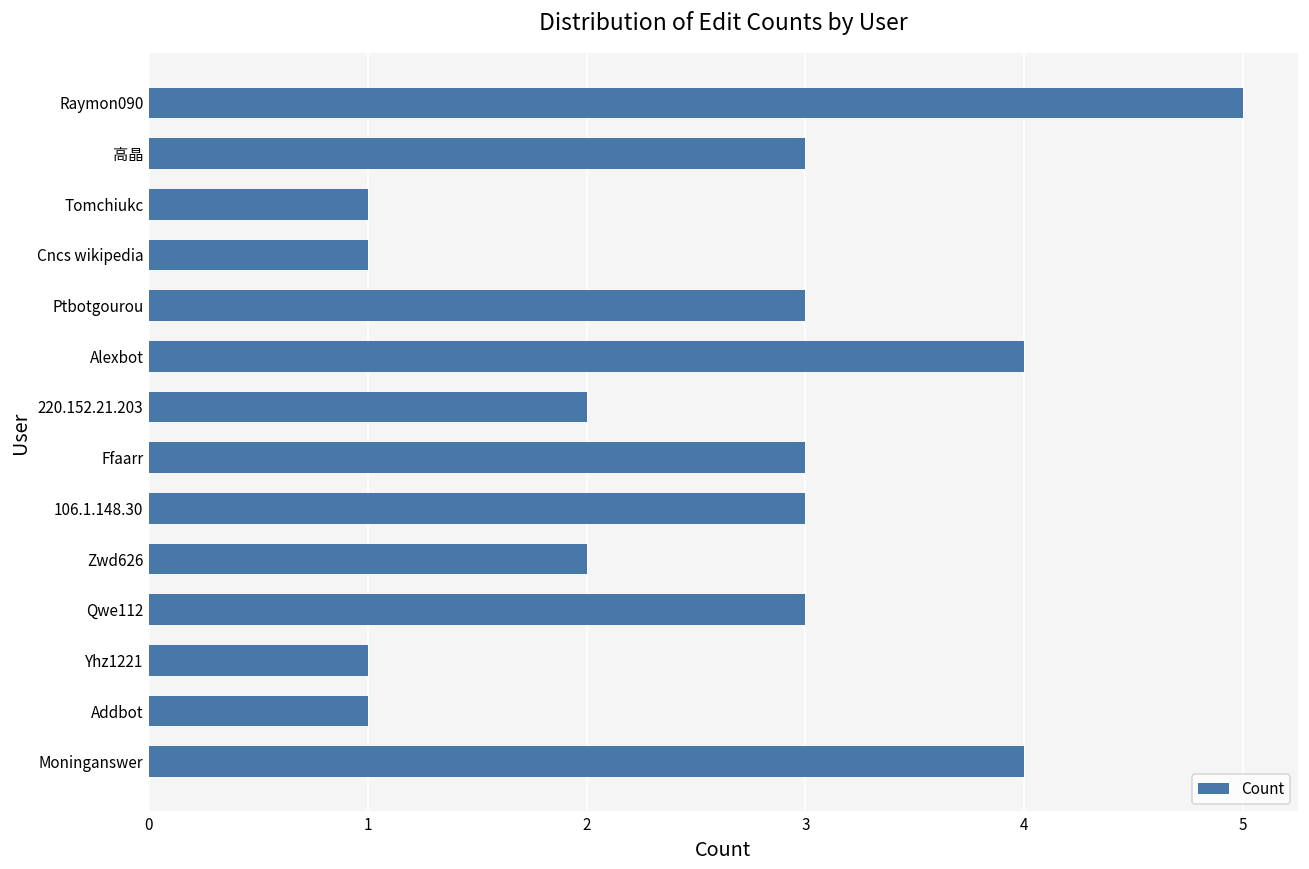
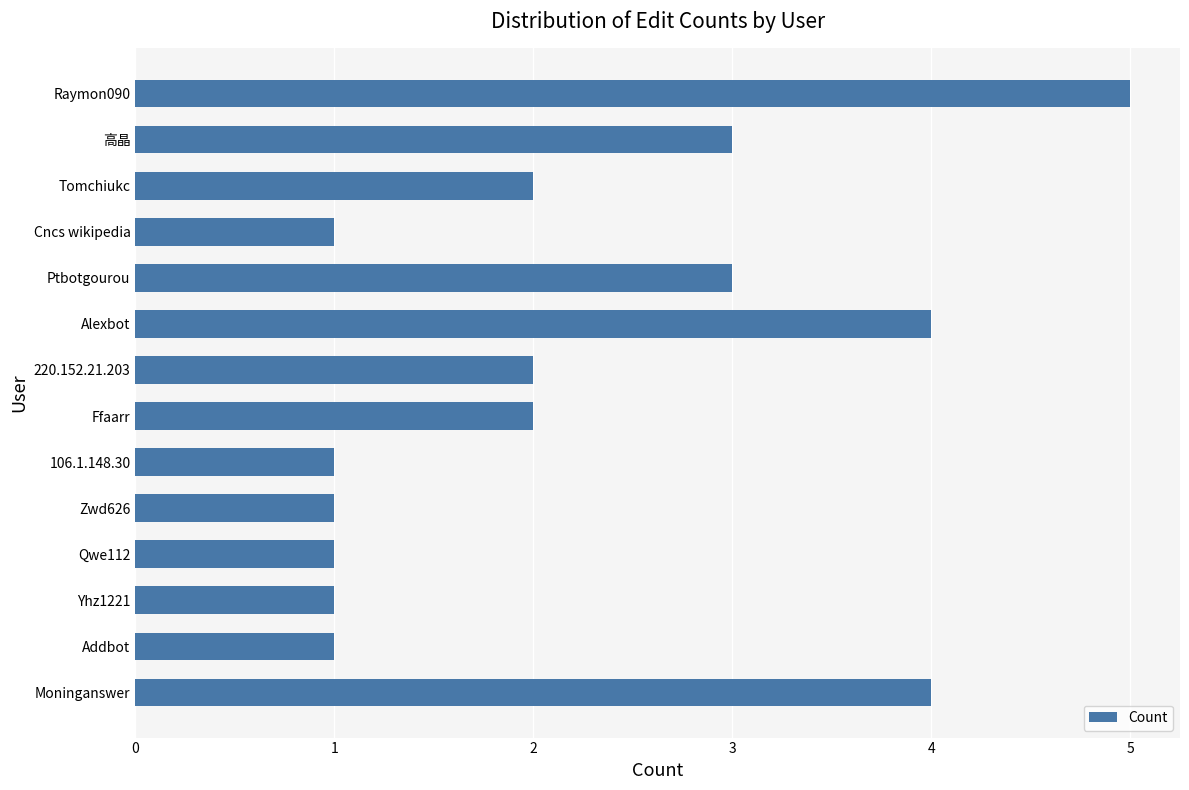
Tomchiukc: 1 -> 2
Ffaarr: 3 -> 2
106.1.148.30: 3 -> 1
Zwd626: 2 -> 1
Qwe112: 3 -> 1
